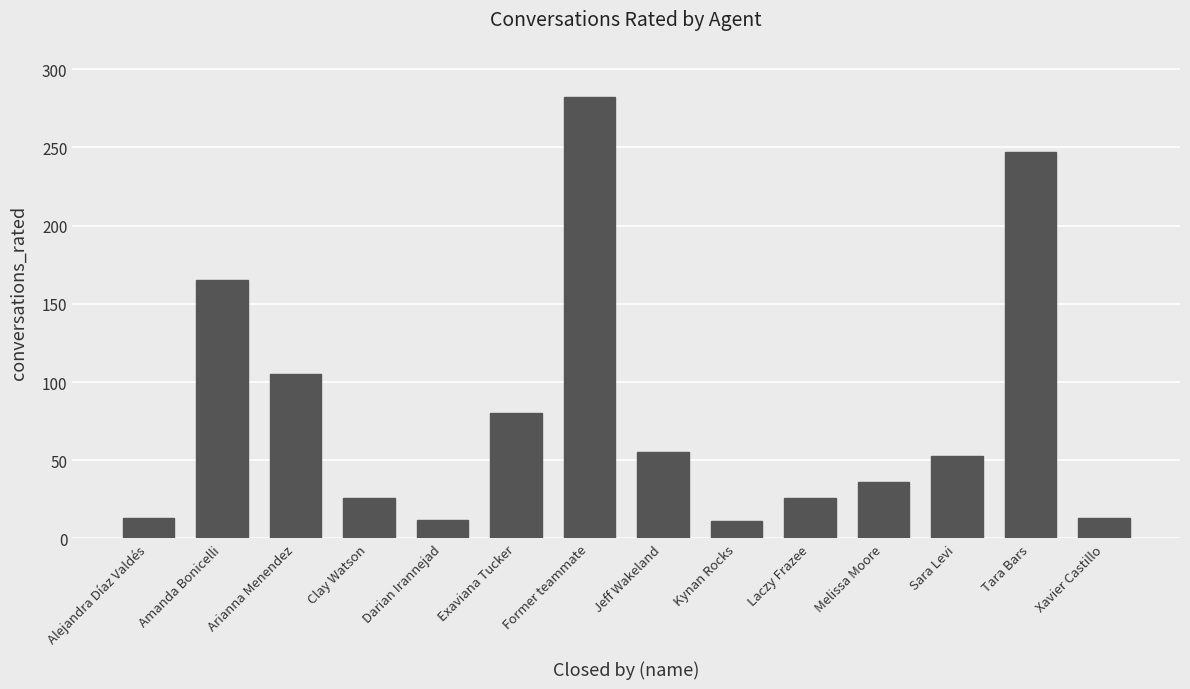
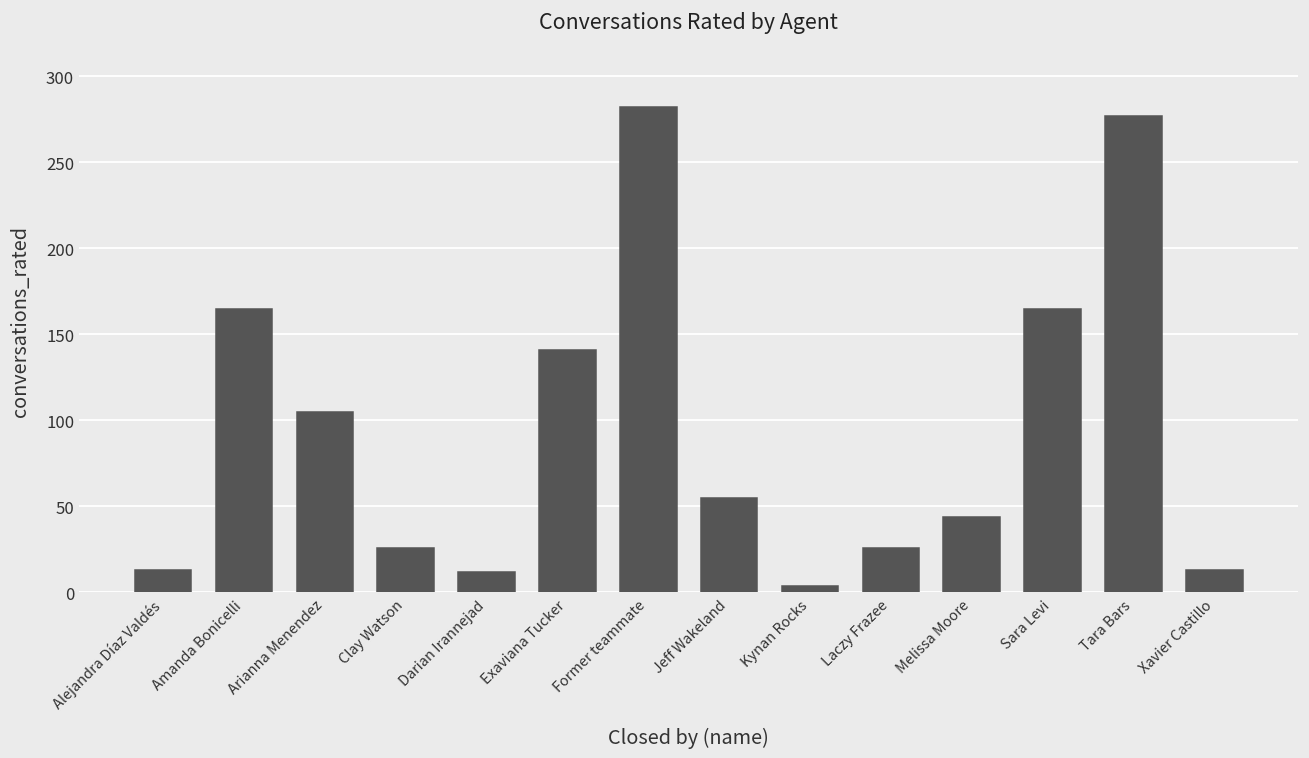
Exaviana Tucker: 80 -> 141
Kynan Rocks: 11 -> 4
Melissa Moore: 36 -> 44
Sara Levi: 53 -> 165
Tara Bars: 247 -> 277
